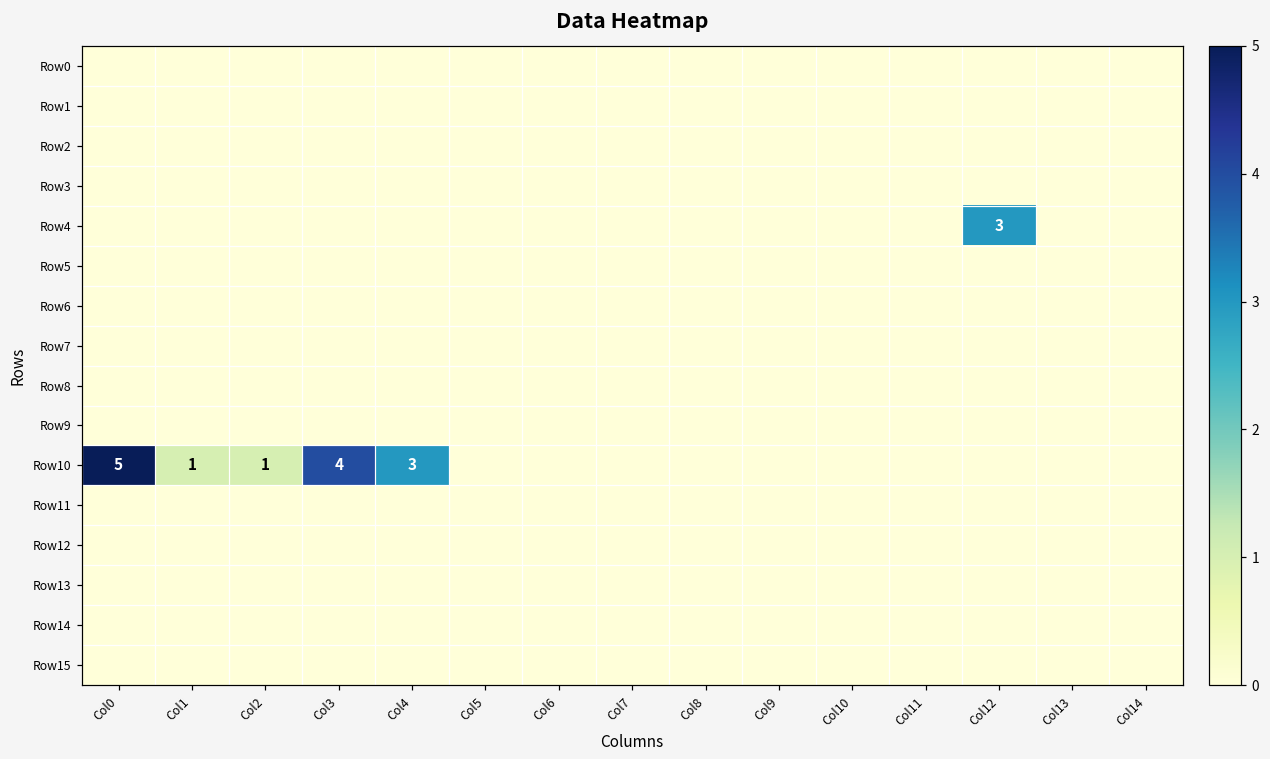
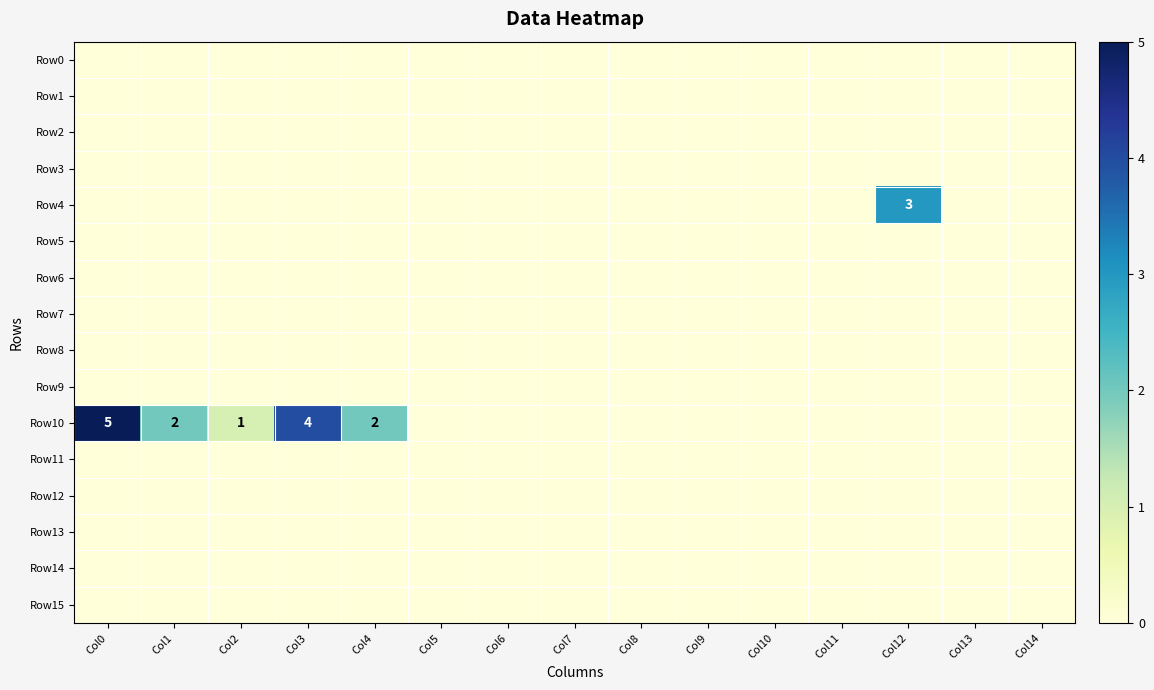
Row10, Col1: 1 -> 2
Row10, Col4: 3 -> 2
